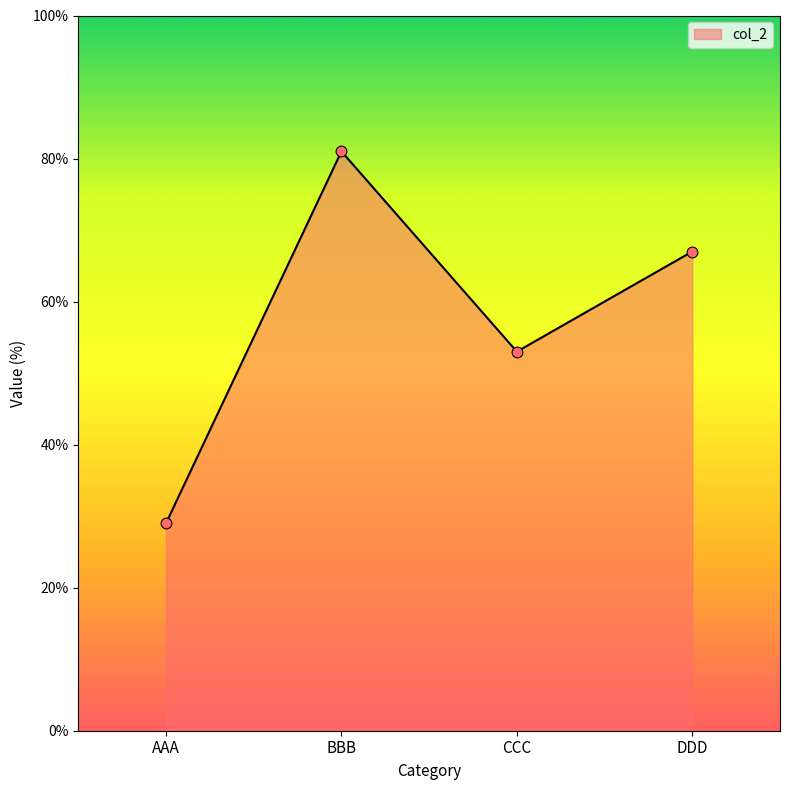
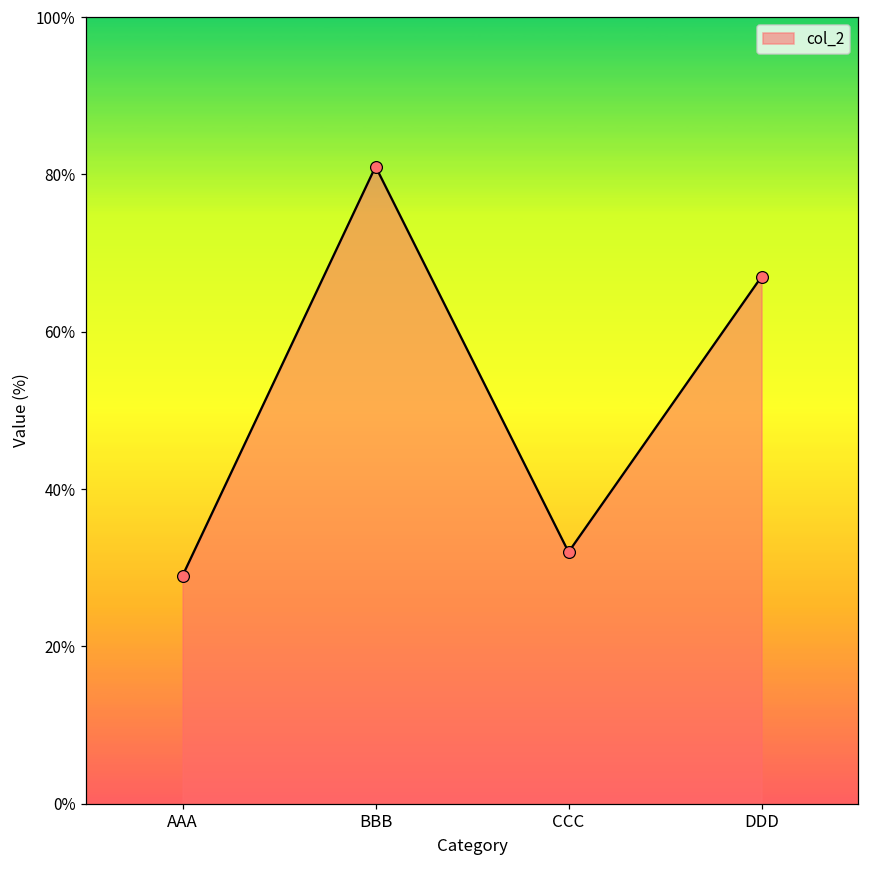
CCC: 53% -> 32%
